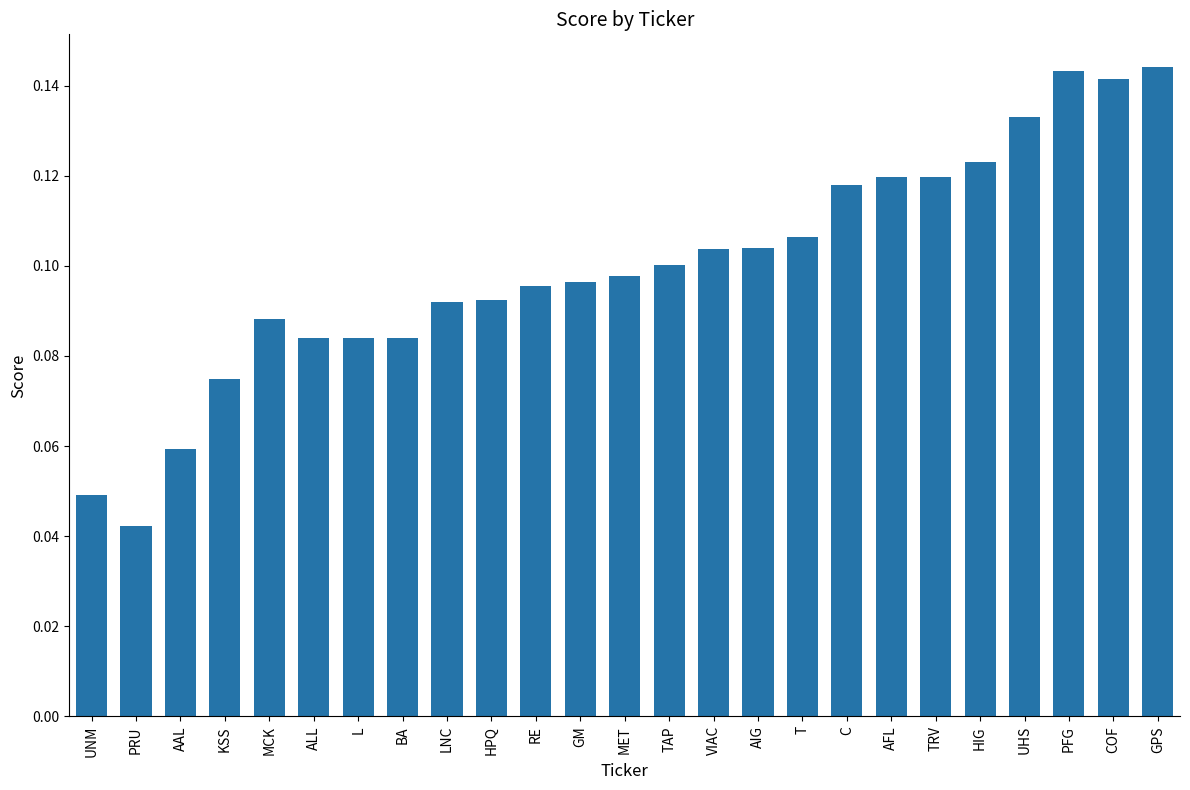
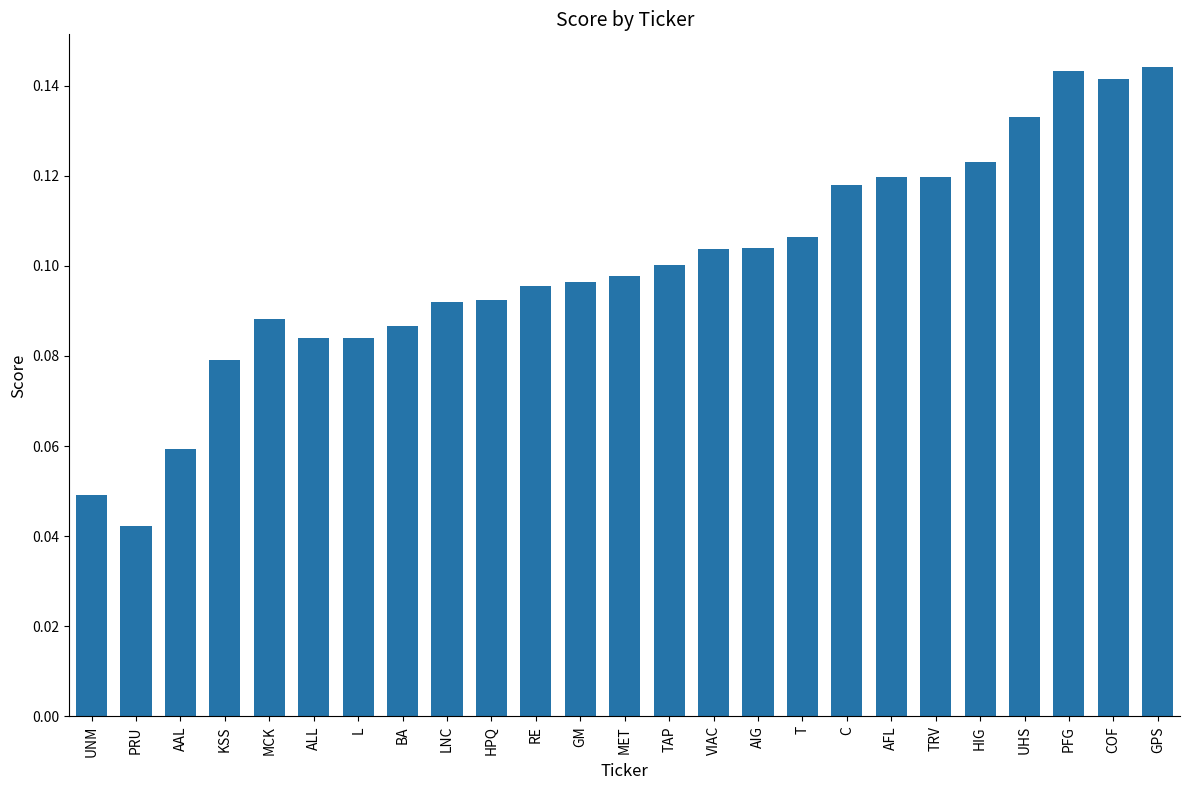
KSS: 0.075 -> 0.079
BA: 0.084 -> 0.087
